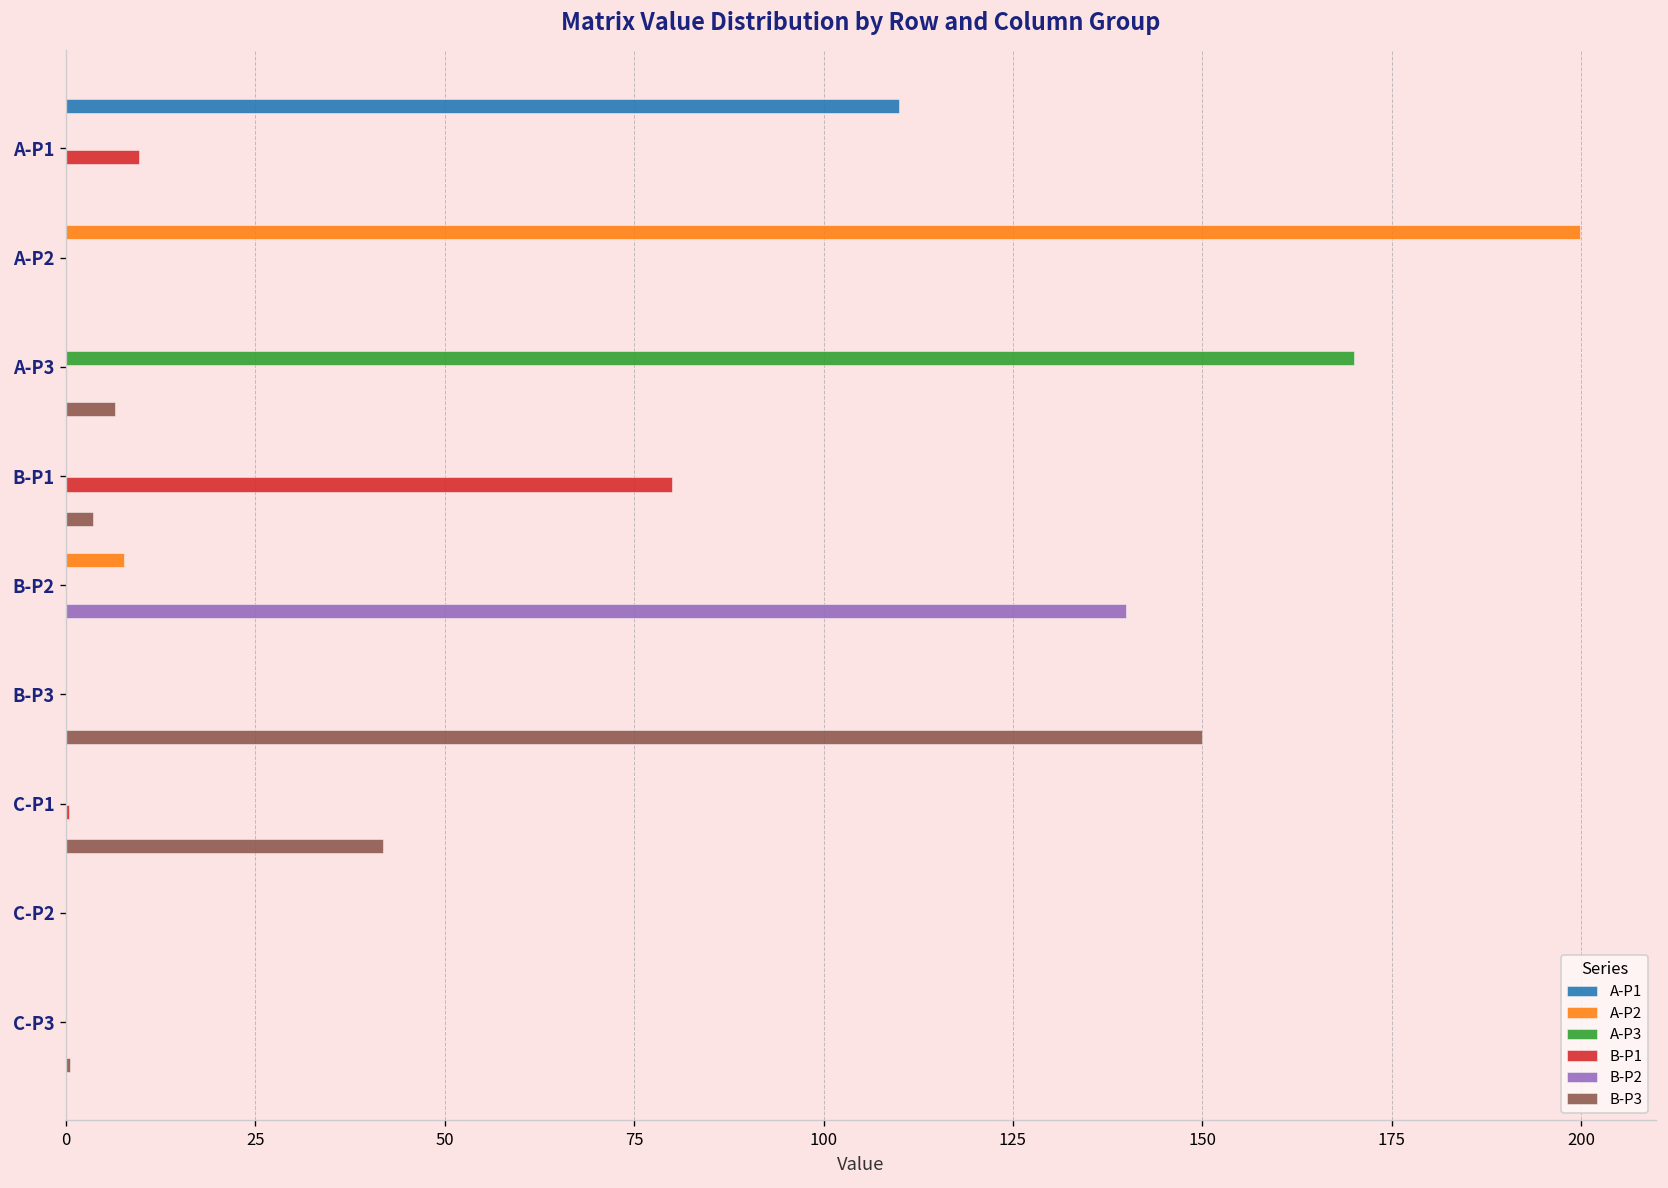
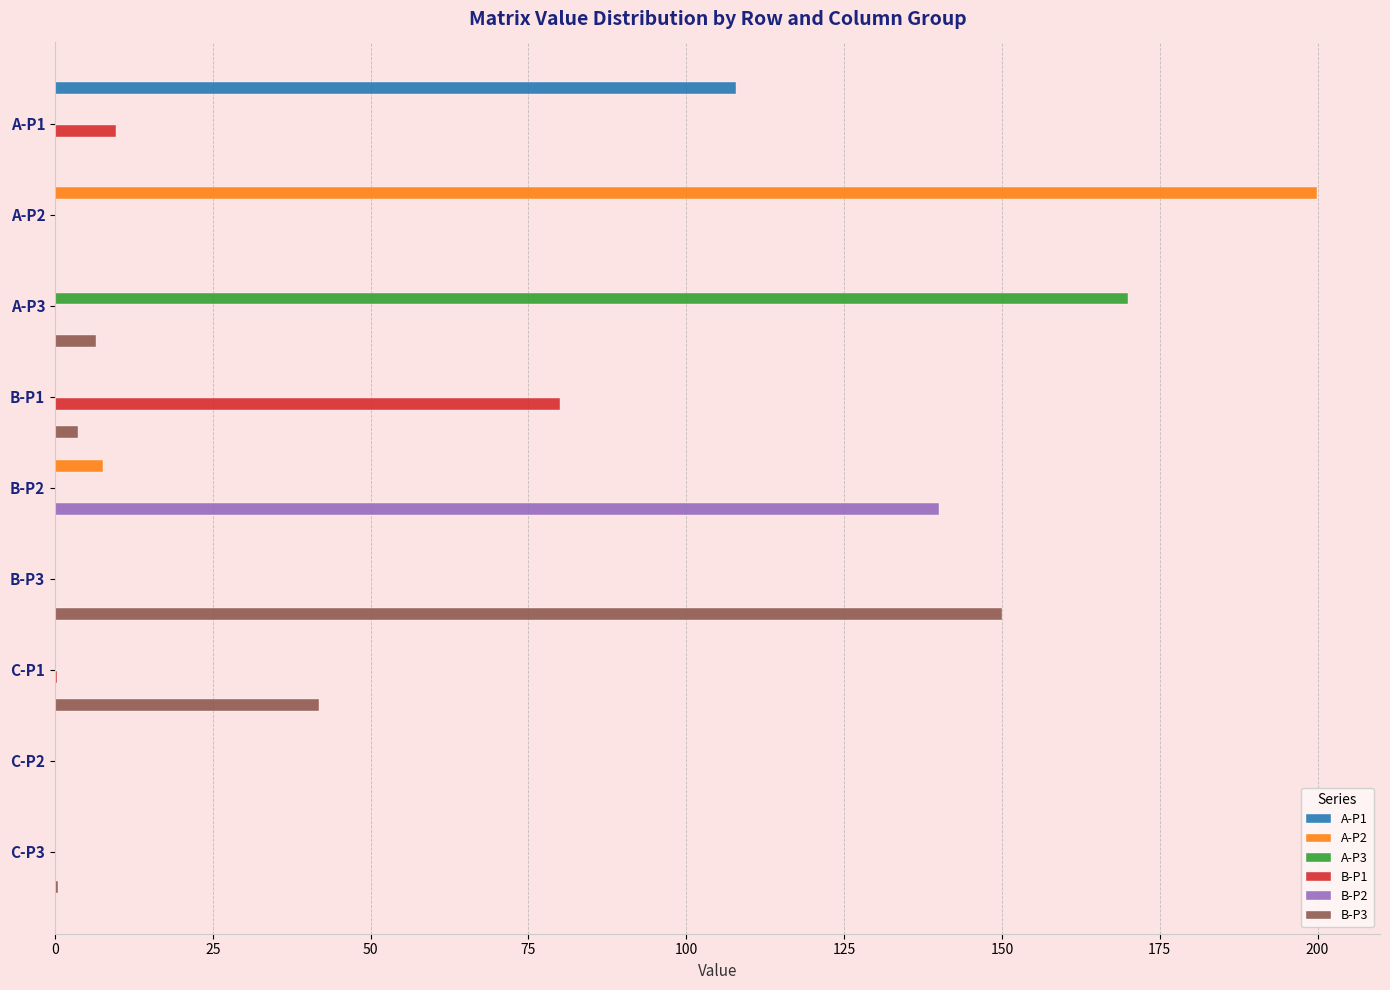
A-P1, A-P1: 110 -> 108
